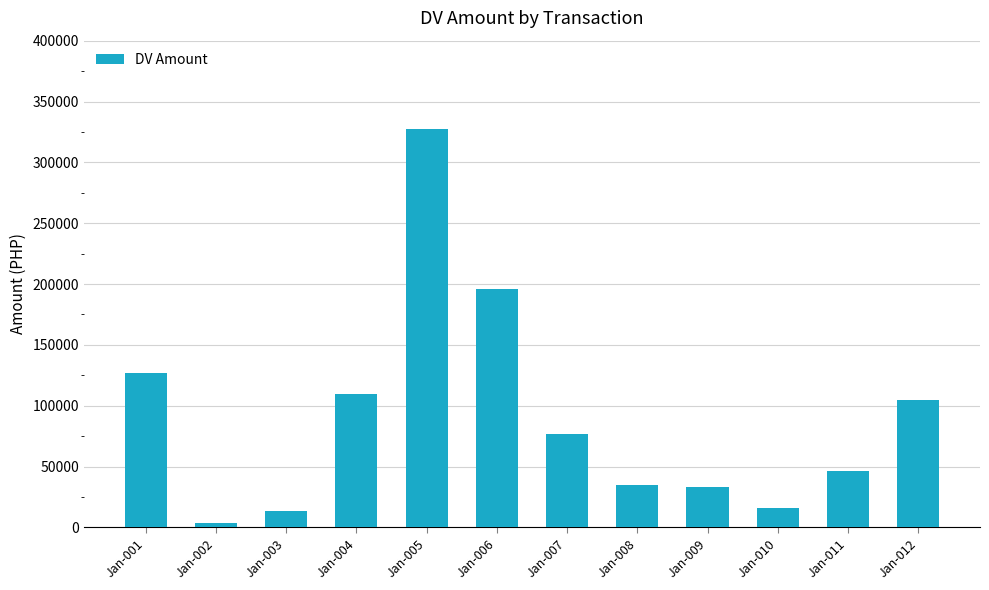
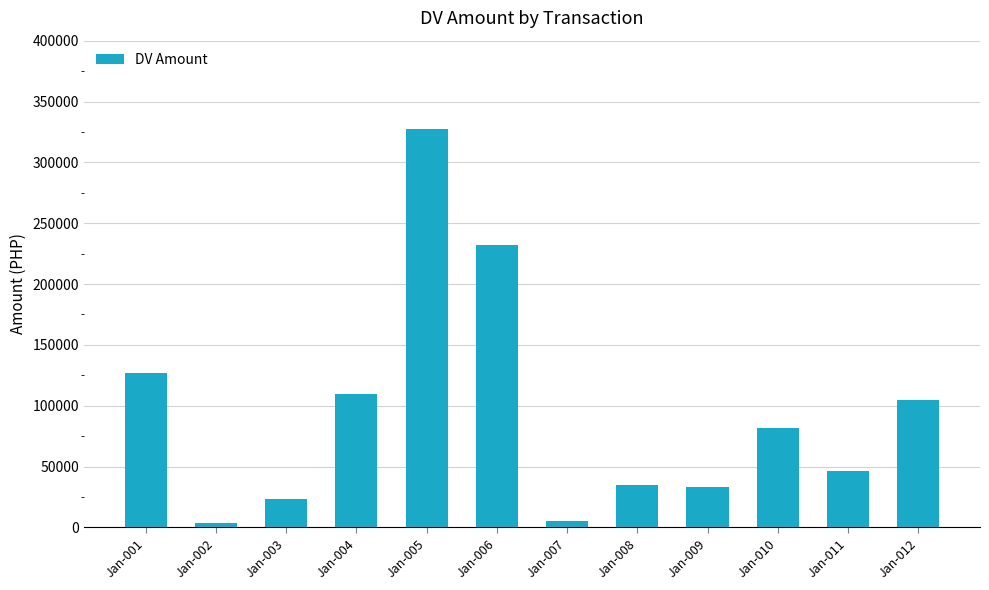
Jan-003: 13000 -> 24000
Jan-006: 196000 -> 232000
Jan-007: 76000 -> 5000
Jan-010: 16000 -> 82000
